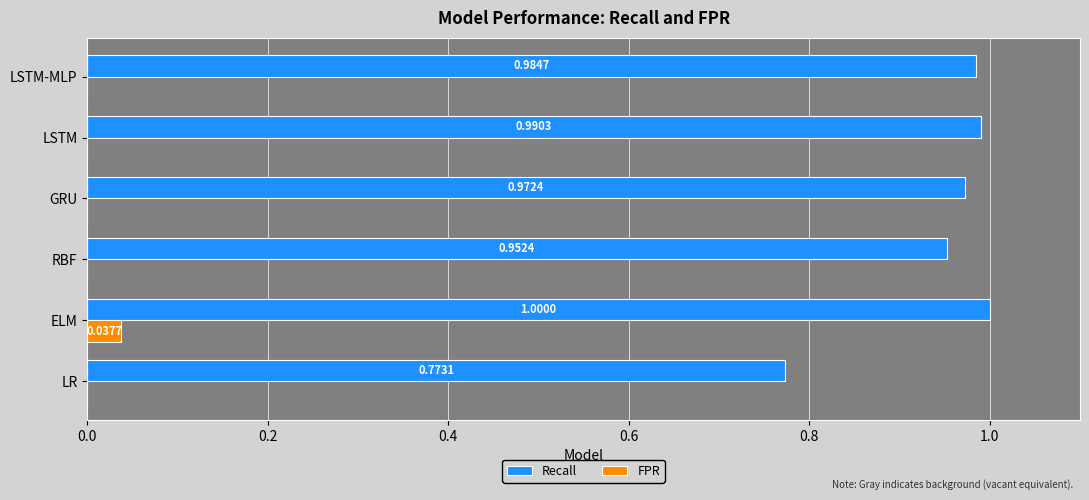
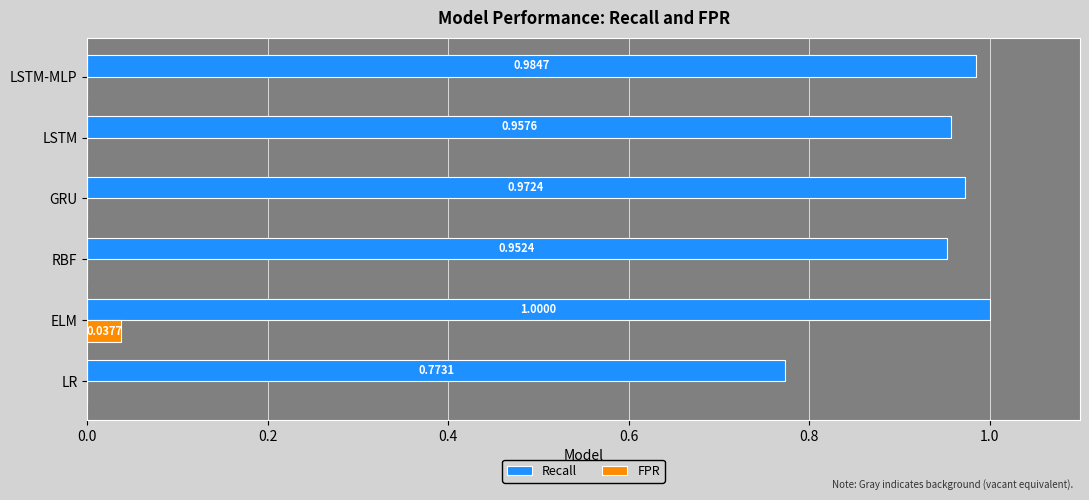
Recall, LSTM: 0.9903 -> 0.9576
